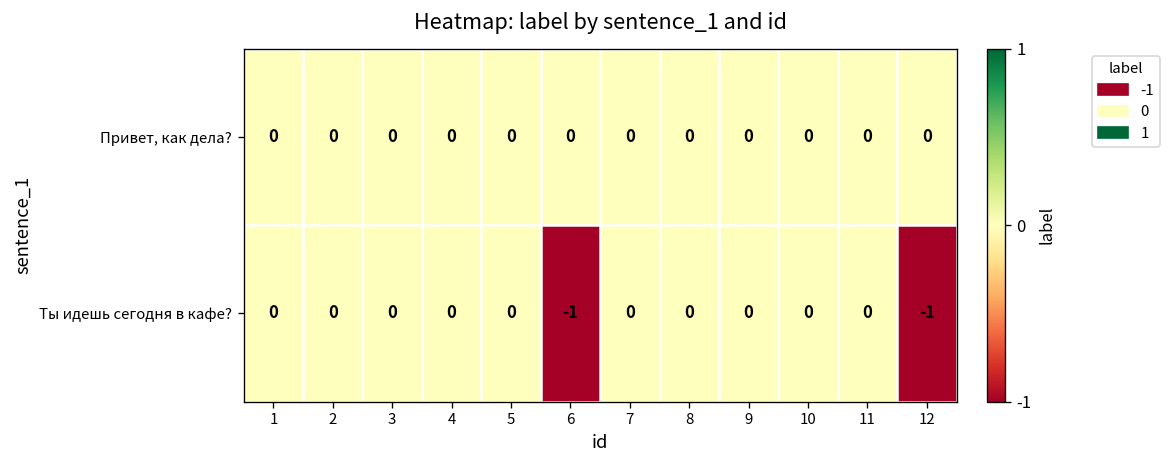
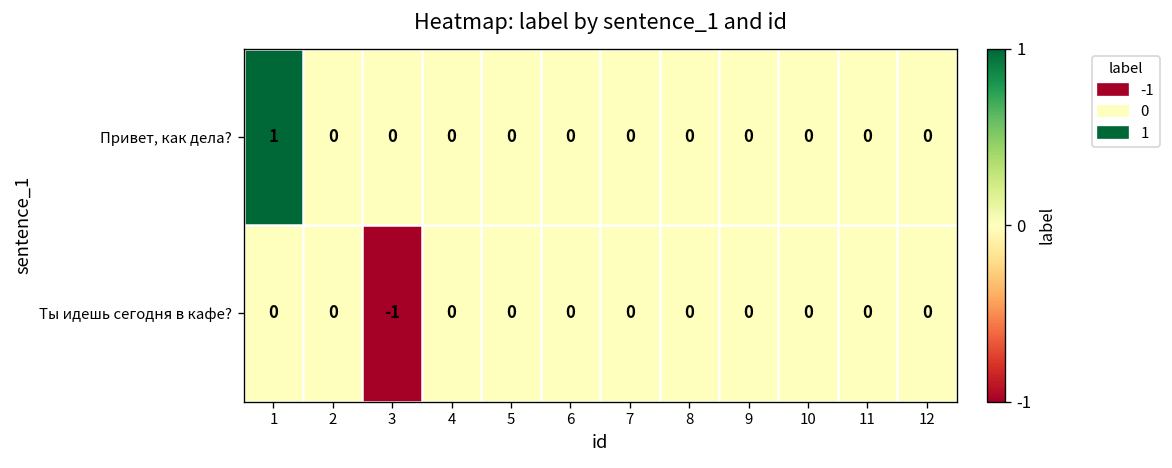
Привет, как дела?, 1: 0 -> 1
Ты идешь сегодня в кафе?, 3: 0 -> -1
Ты идешь сегодня в кафе?, 6: -1 -> 0
Ты идешь сегодня в кафе?, 12: -1 -> 0
